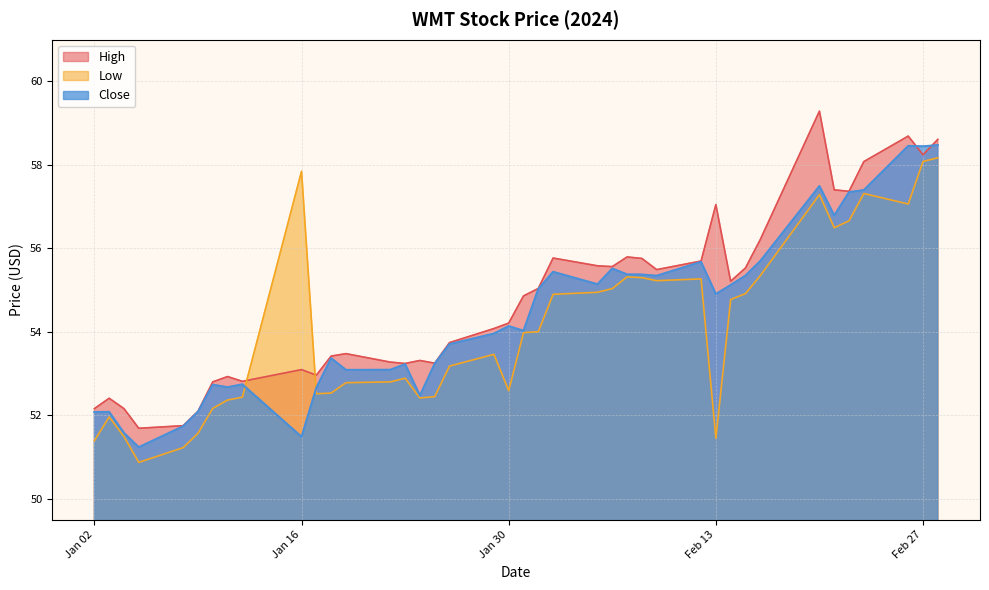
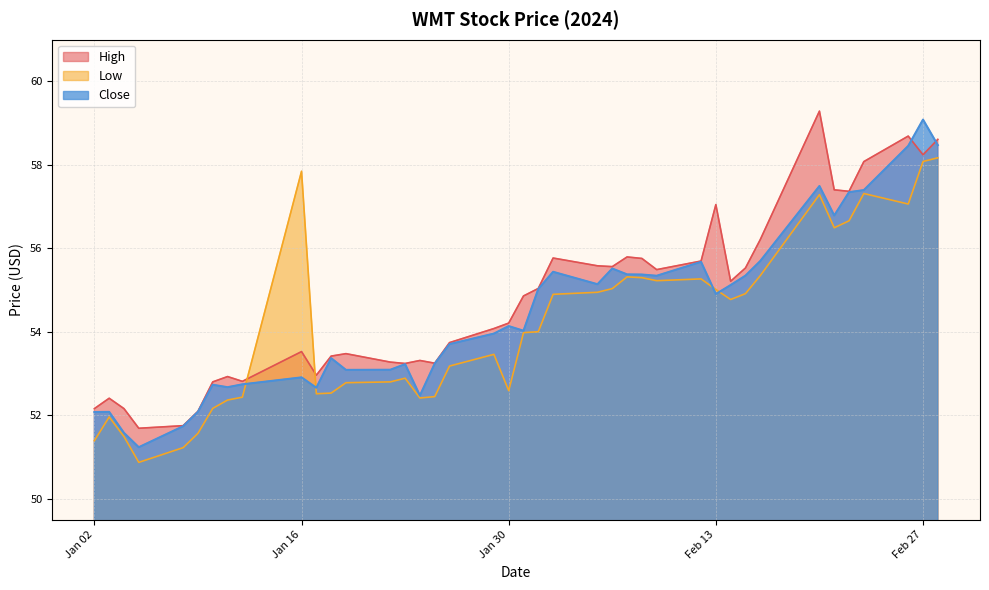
High, Jan 16: 53.1 -> 53.5
Close, Jan 16: 51.5 -> 52.9
Low, Feb 13: 51.4 -> 55.0
Close, Feb 27: 58.4 -> 59.1
